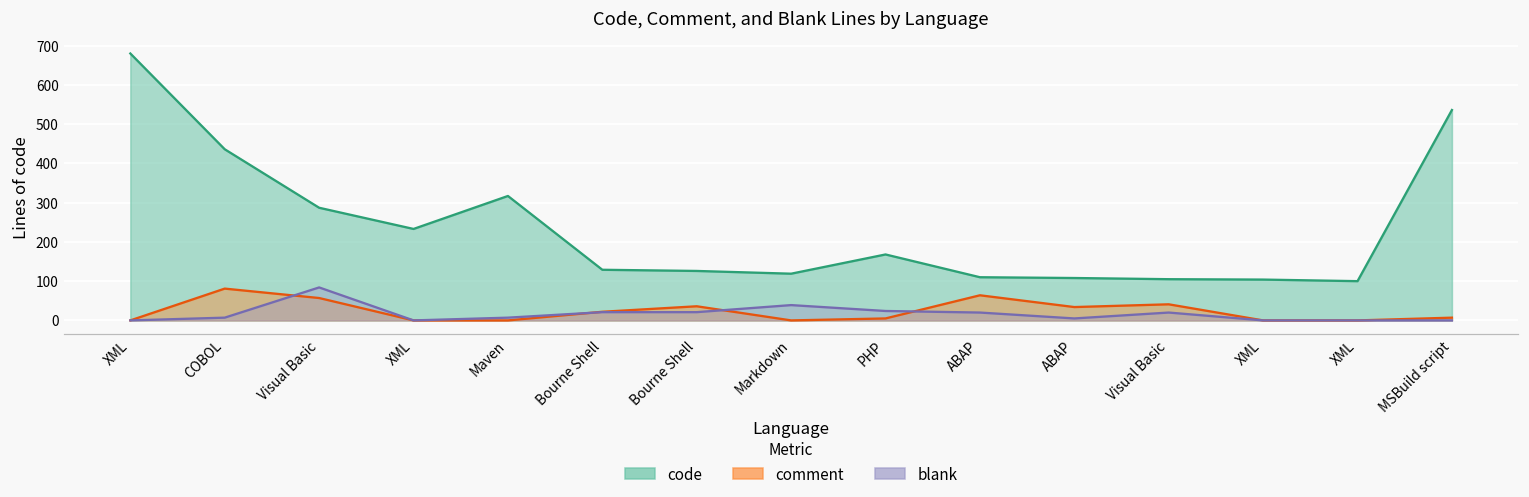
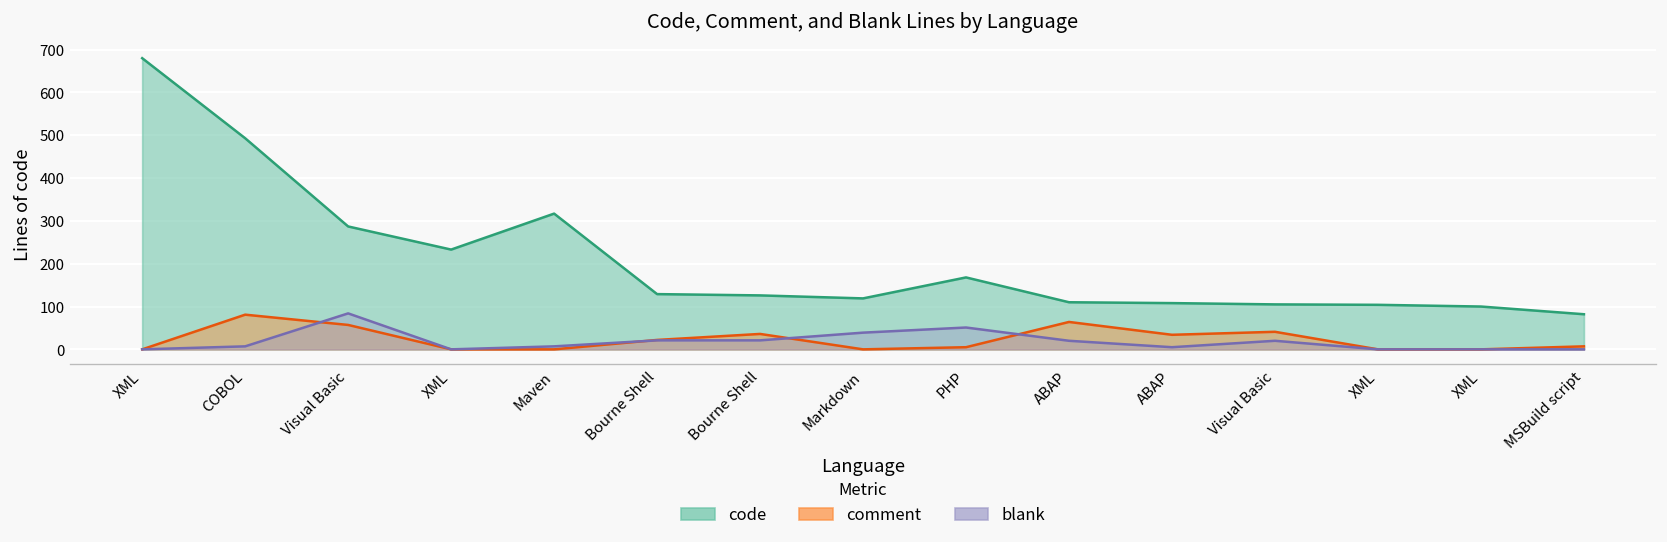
code, COBOL: 440 -> 490
blank, PHP: 20 -> 50
code, MSBuild script: 540 -> 80
